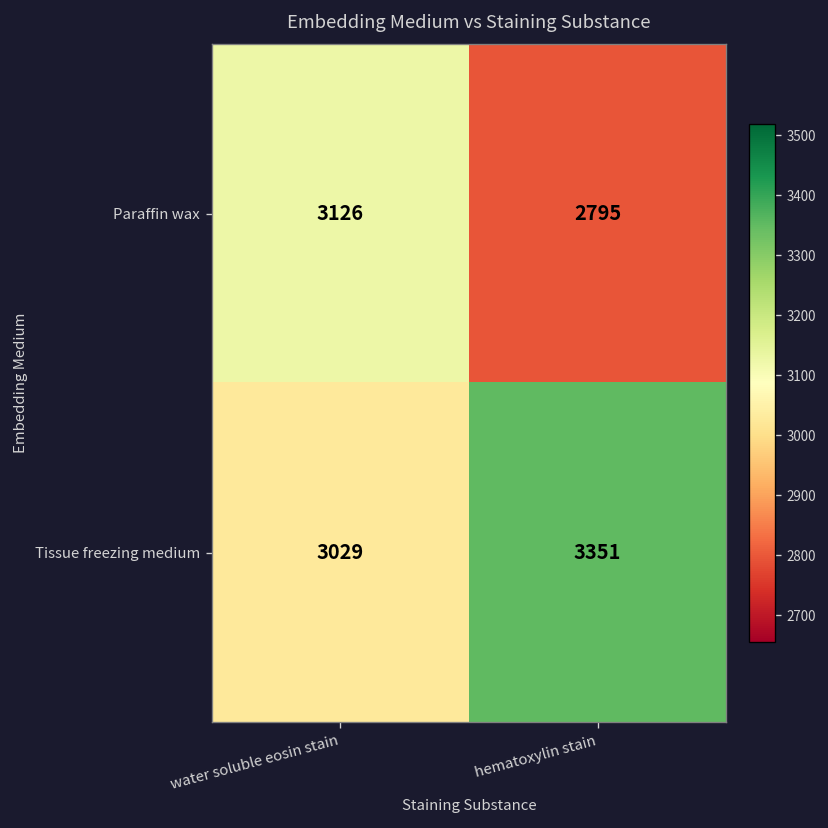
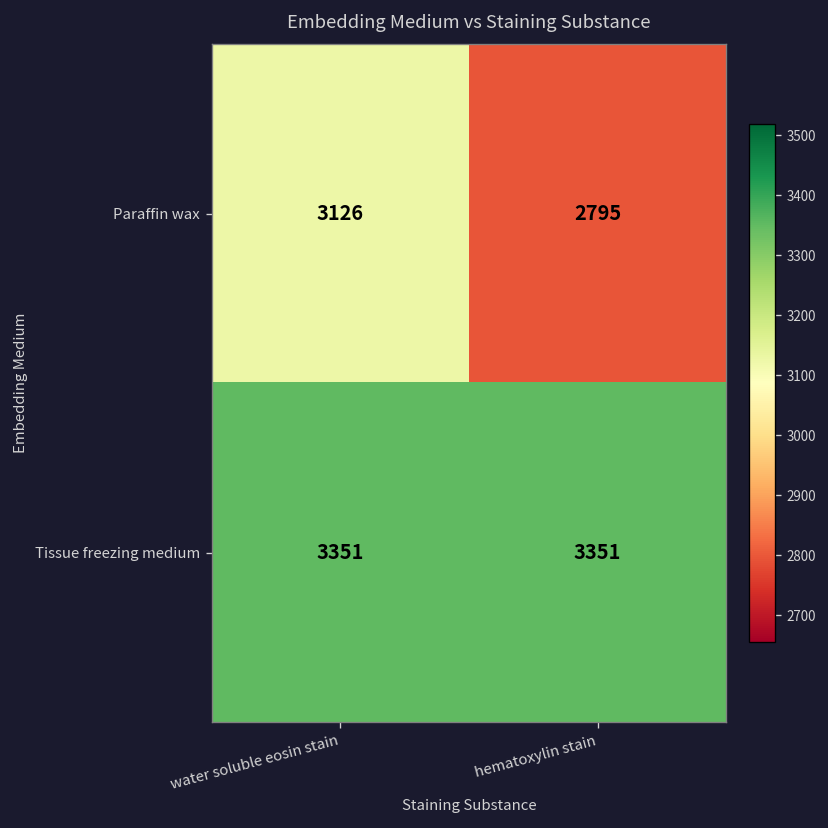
Tissue freezing medium, water soluble eosin stain: 3029 -> 3351
